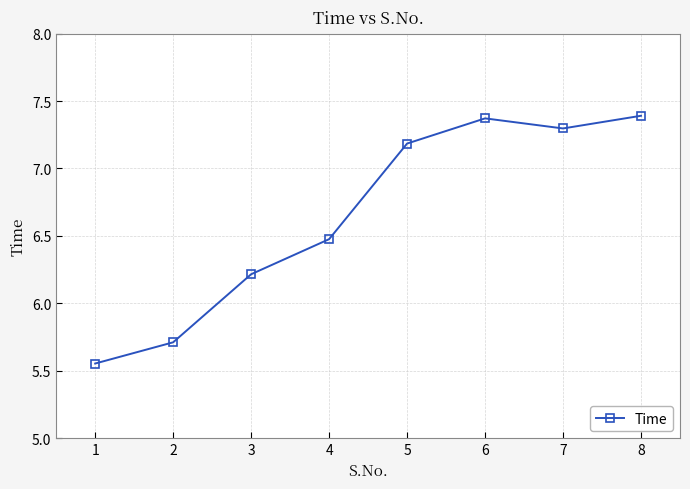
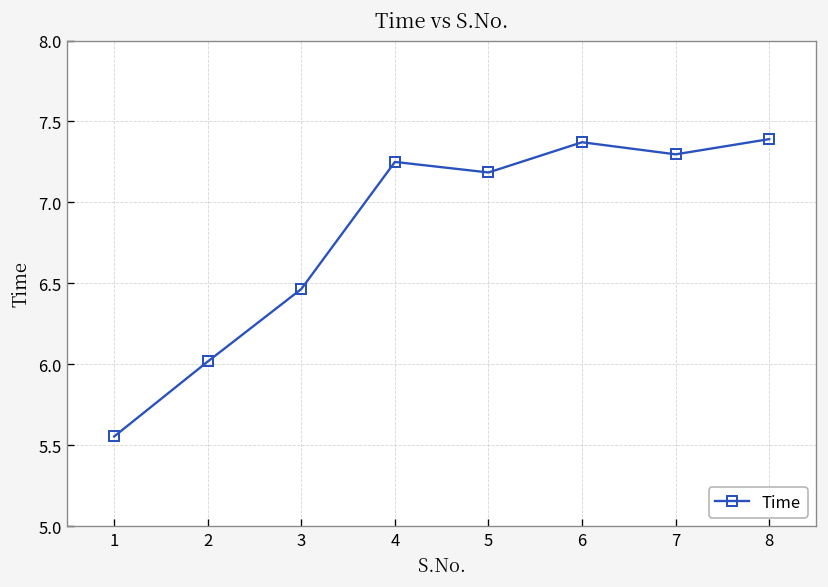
2: 5.71 -> 6.02
3: 6.22 -> 6.46
4: 6.48 -> 7.25
